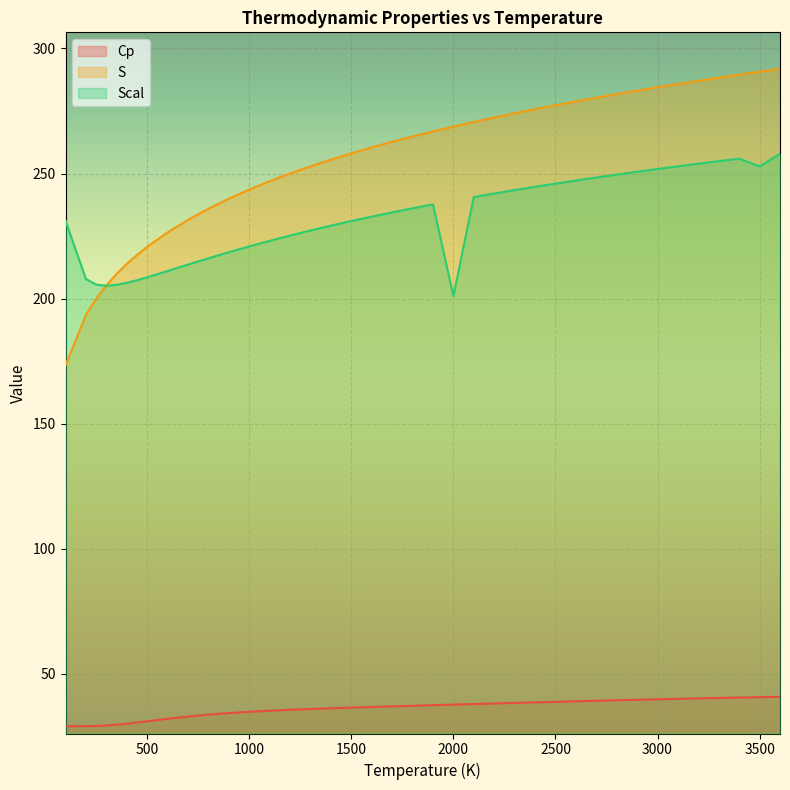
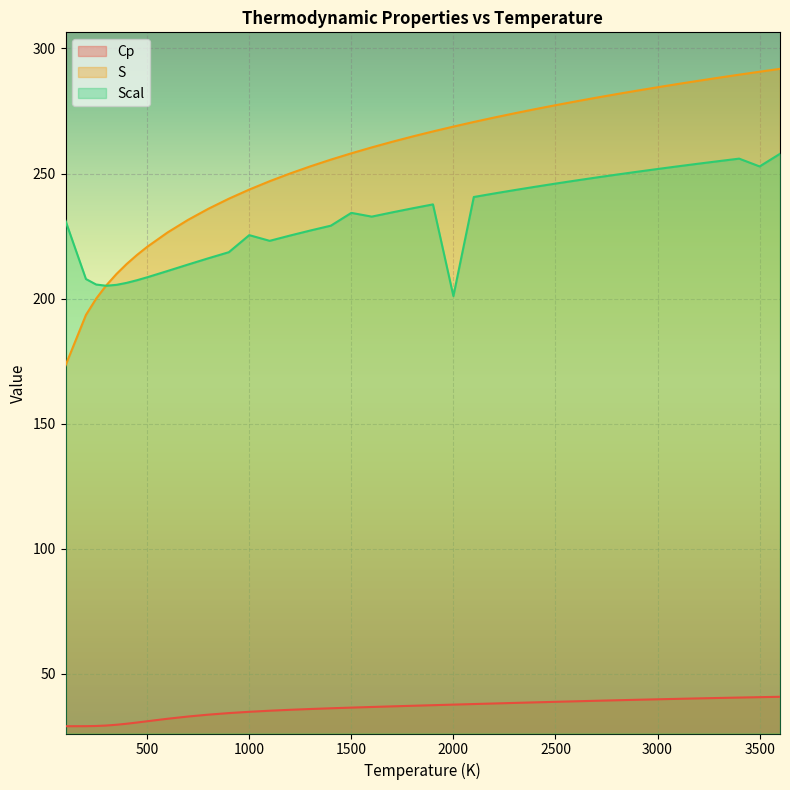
Scal, 1000: 221 -> 225
Scal, 1500: 231 -> 234
